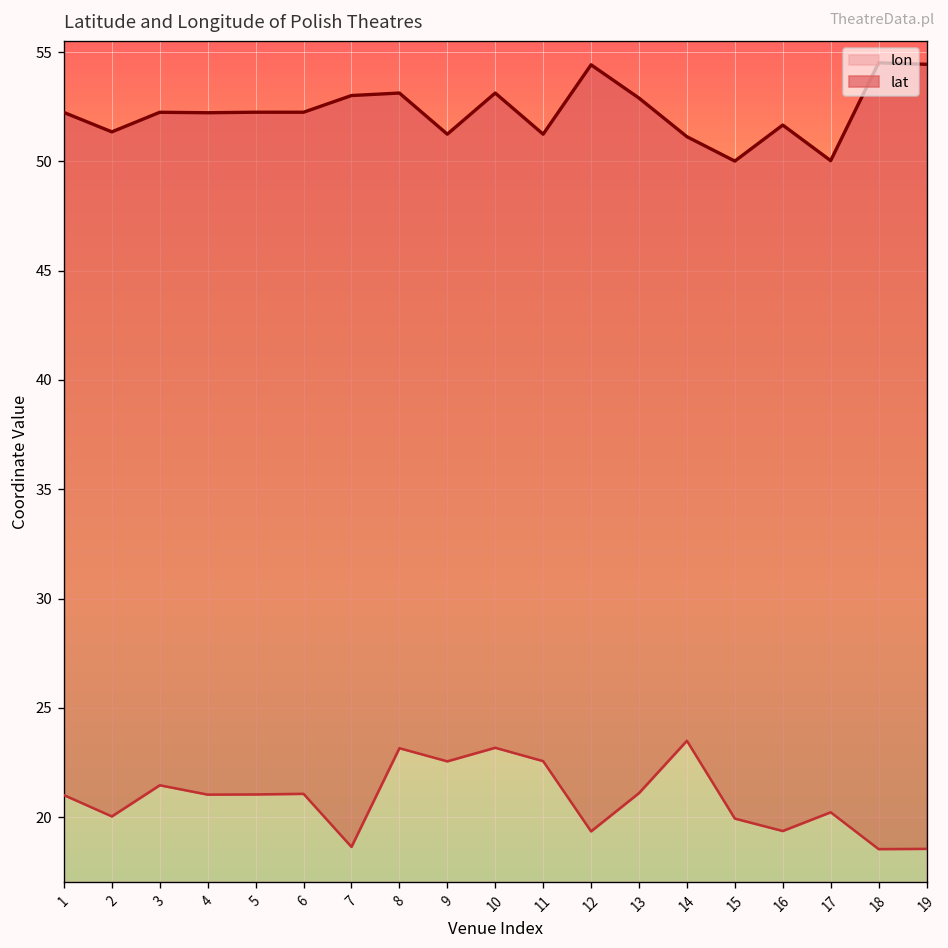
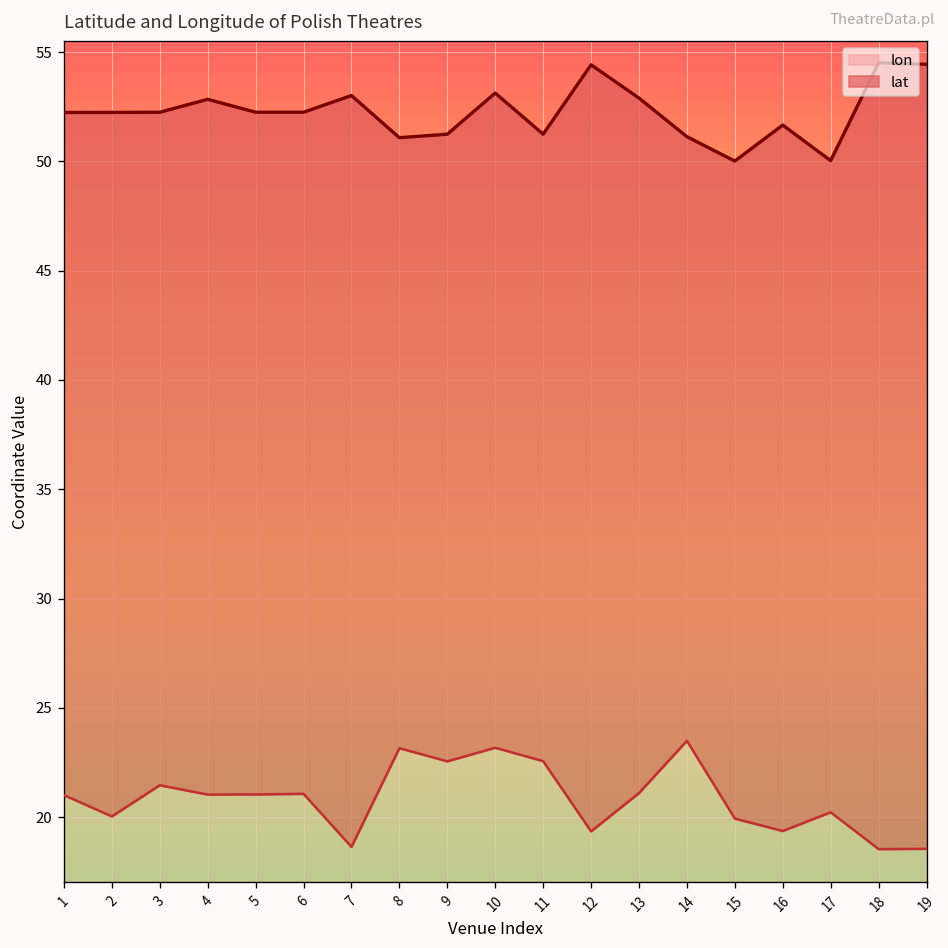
lat, 2: 51.4 -> 52.2
lat, 4: 52.2 -> 52.8
lat, 8: 53.1 -> 51.1
